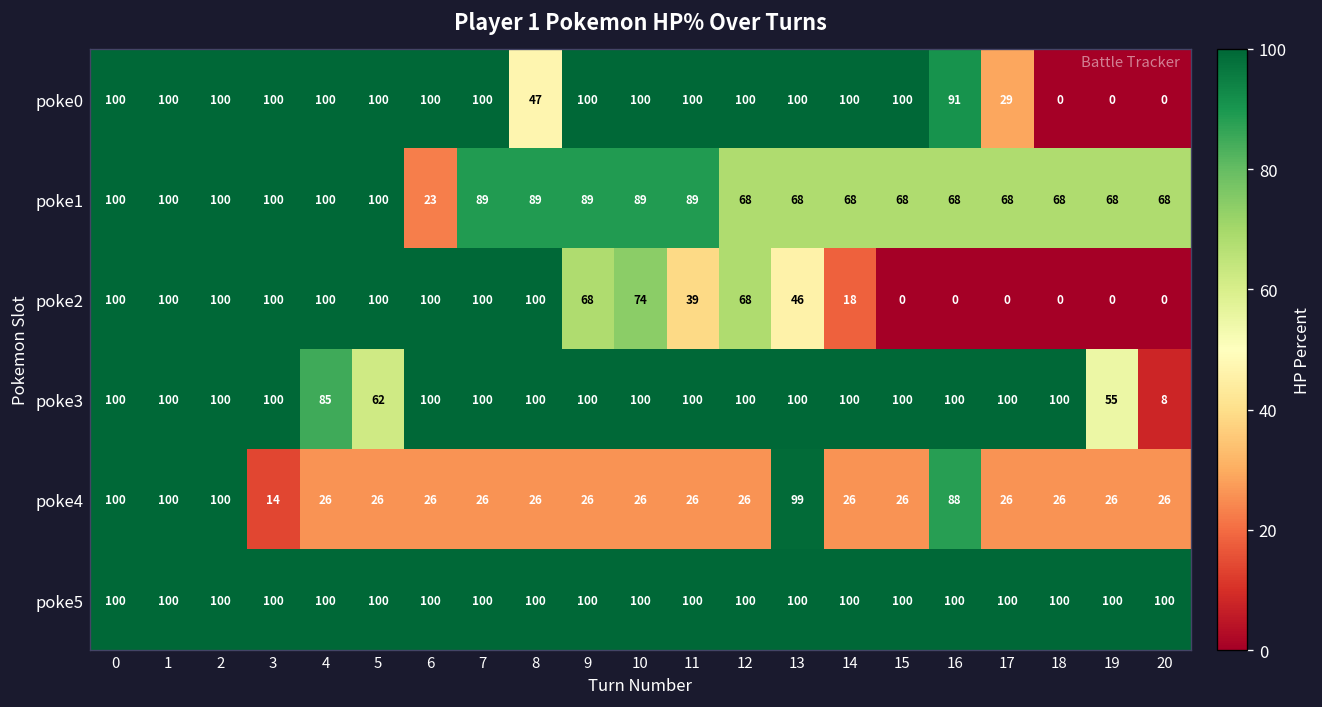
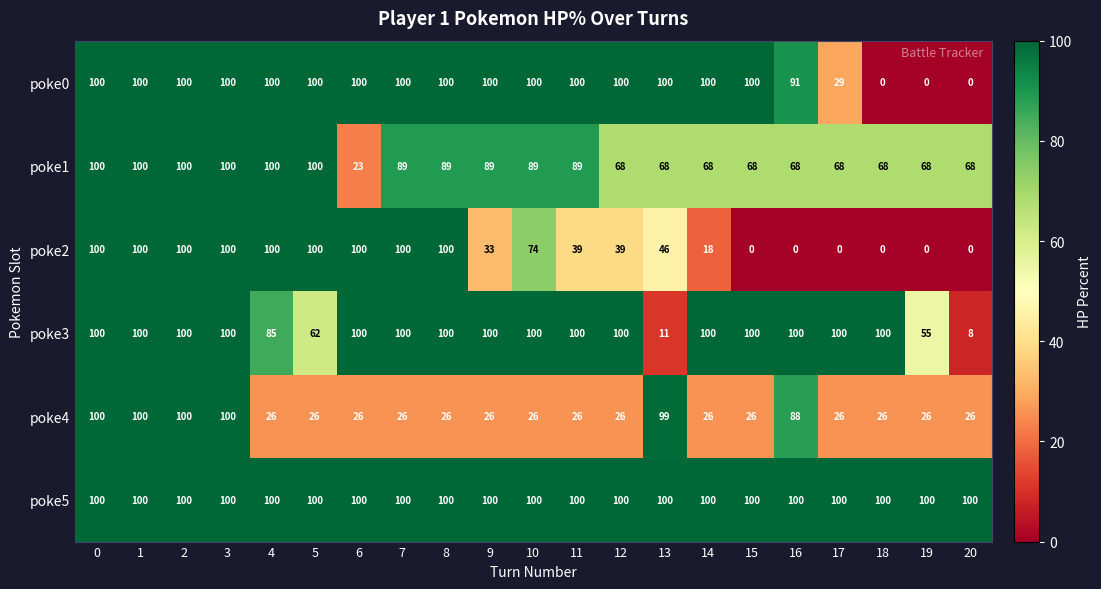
poke0, 8: 47 -> 100
poke2, 9: 68 -> 33
poke2, 12: 68 -> 39
poke3, 13: 100 -> 11
poke4, 3: 14 -> 100
